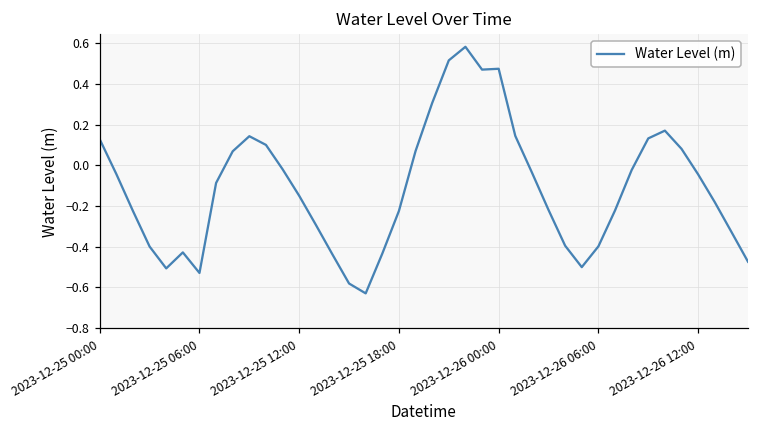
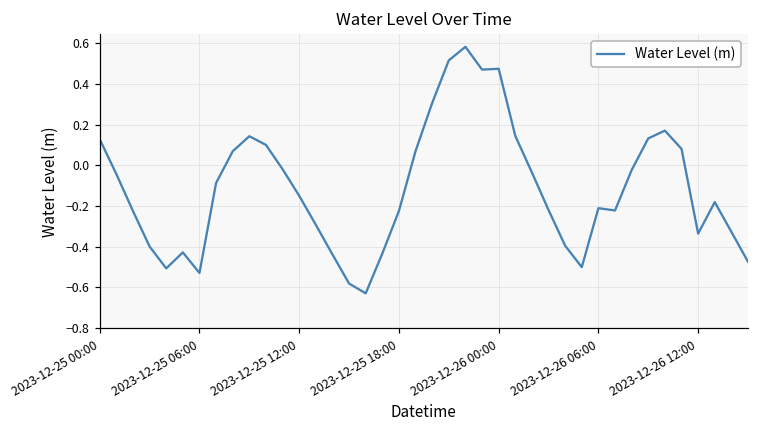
2023-12-26 06:00: -0.40 -> -0.21
2023-12-26 12:00: -0.04 -> -0.34
